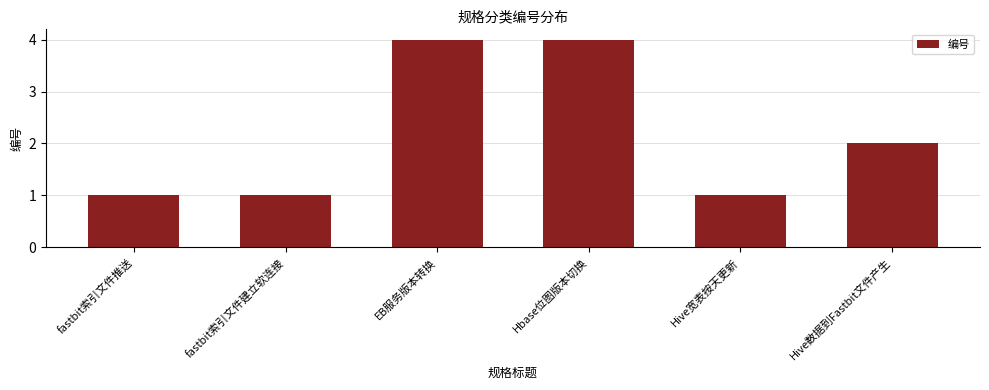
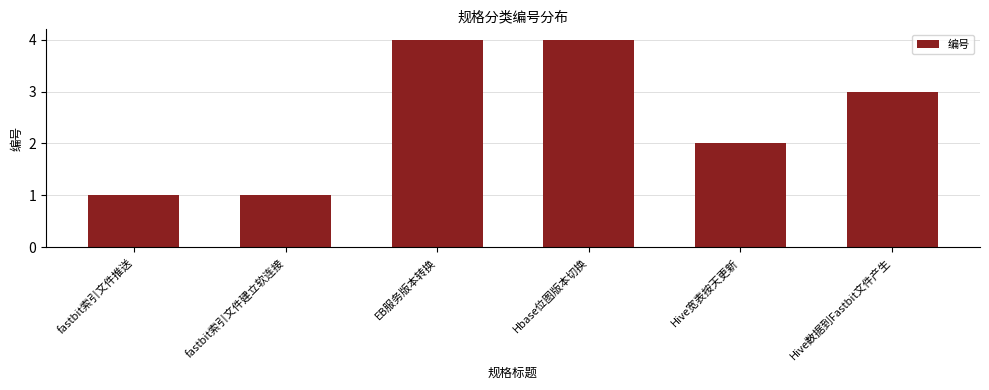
Hive宽表按天更新: 1 -> 2
Hive数据到Fastbit文件产生: 2 -> 3
